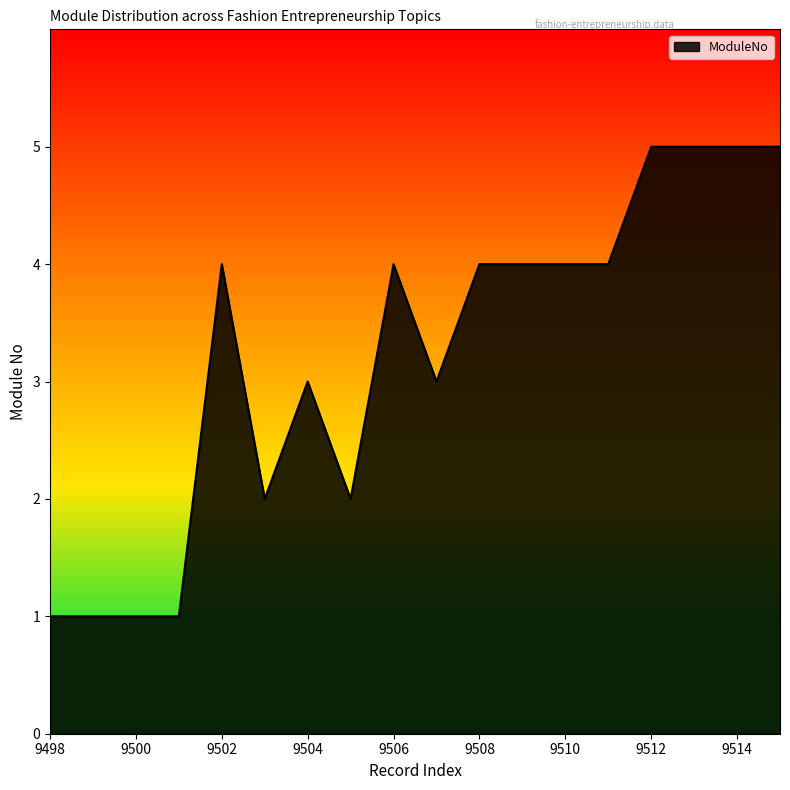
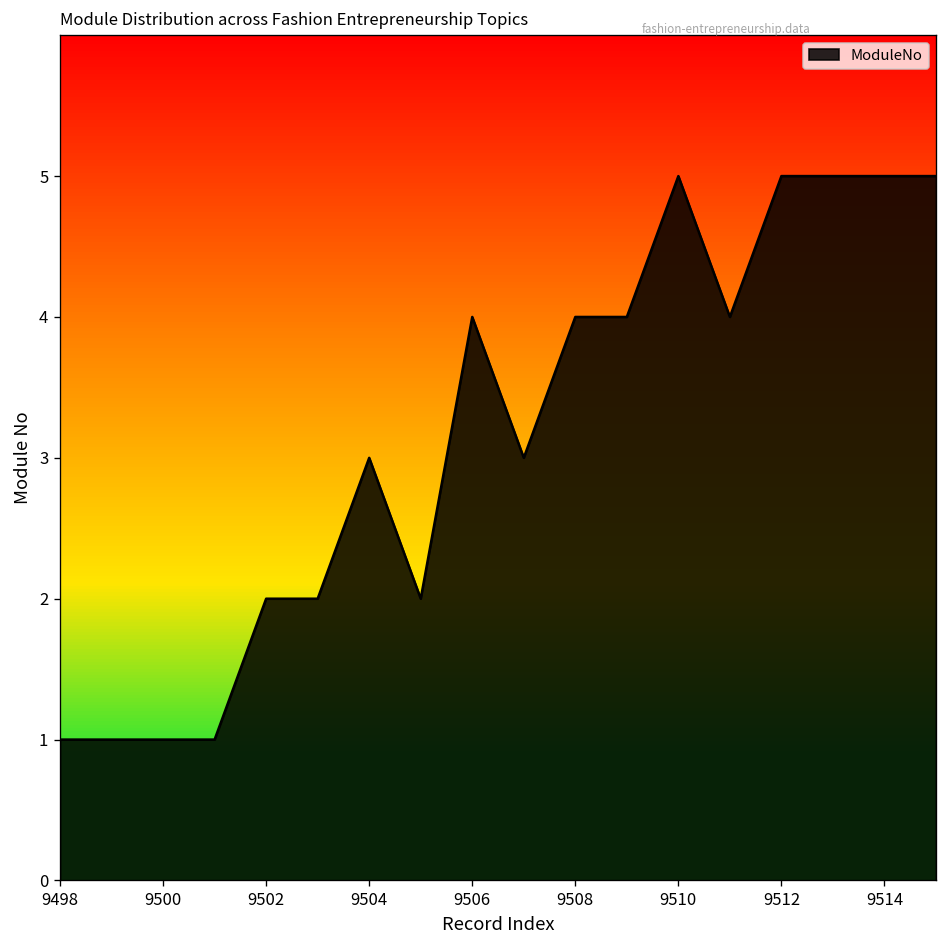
9502: 4 -> 2
9510: 4 -> 5
